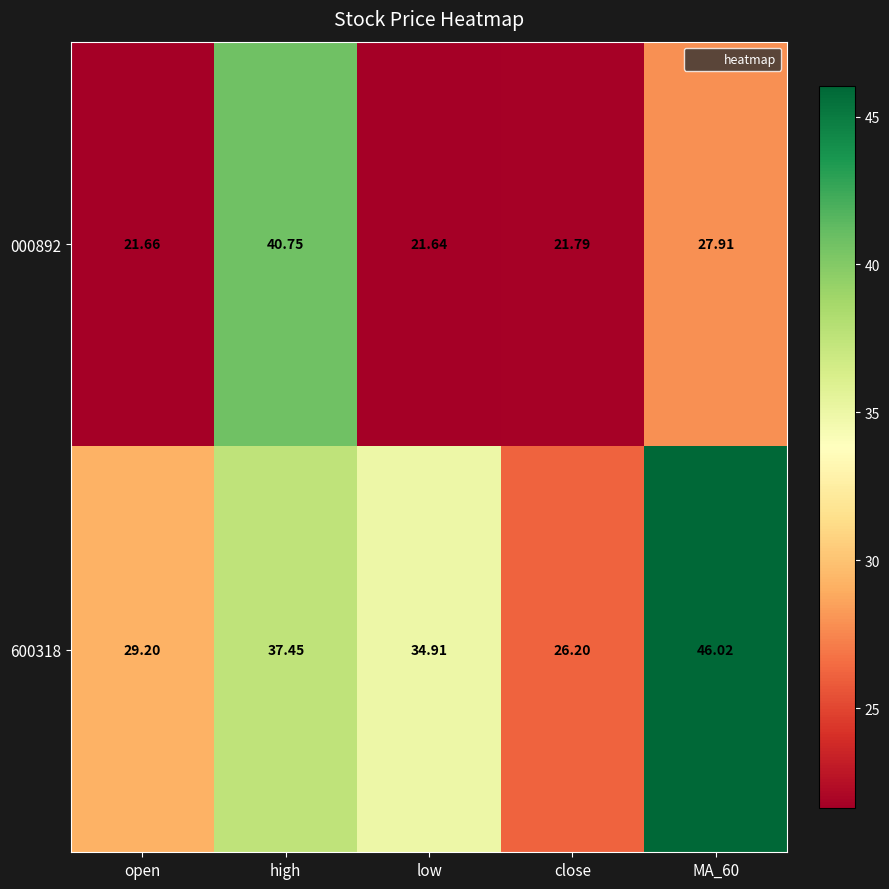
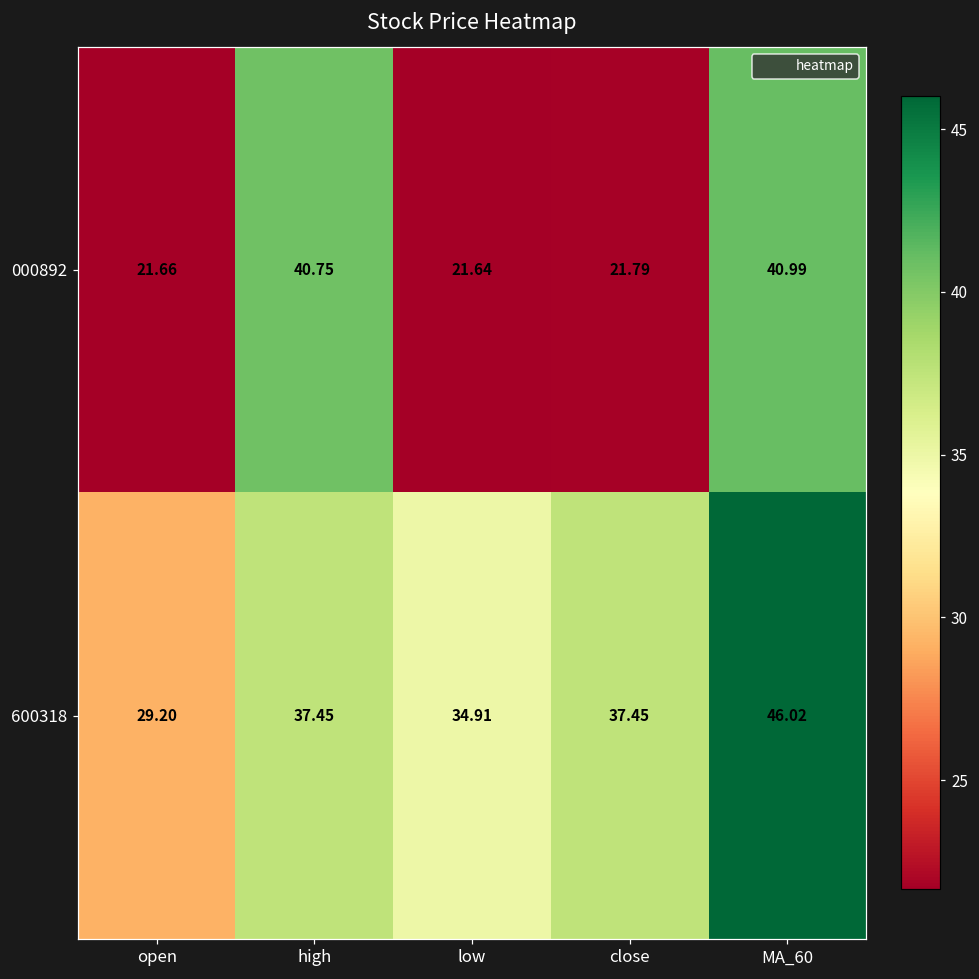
000892, MA_60: 27.91 -> 40.99
600318, close: 26.20 -> 37.45
